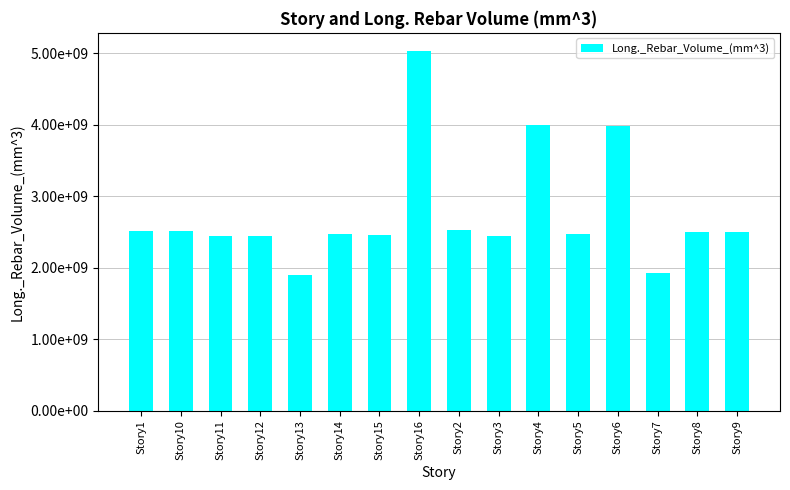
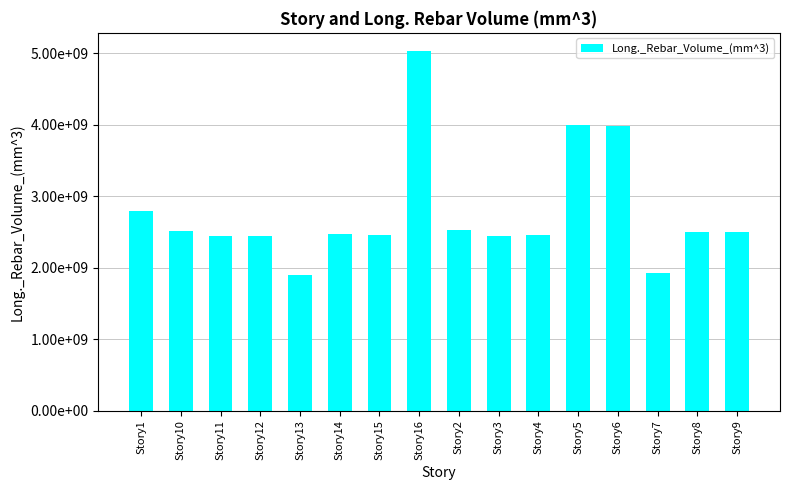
Story1: 2500000000 -> 2800000000
Story4: 4000000000 -> 2500000000
Story5: 2500000000 -> 4000000000
